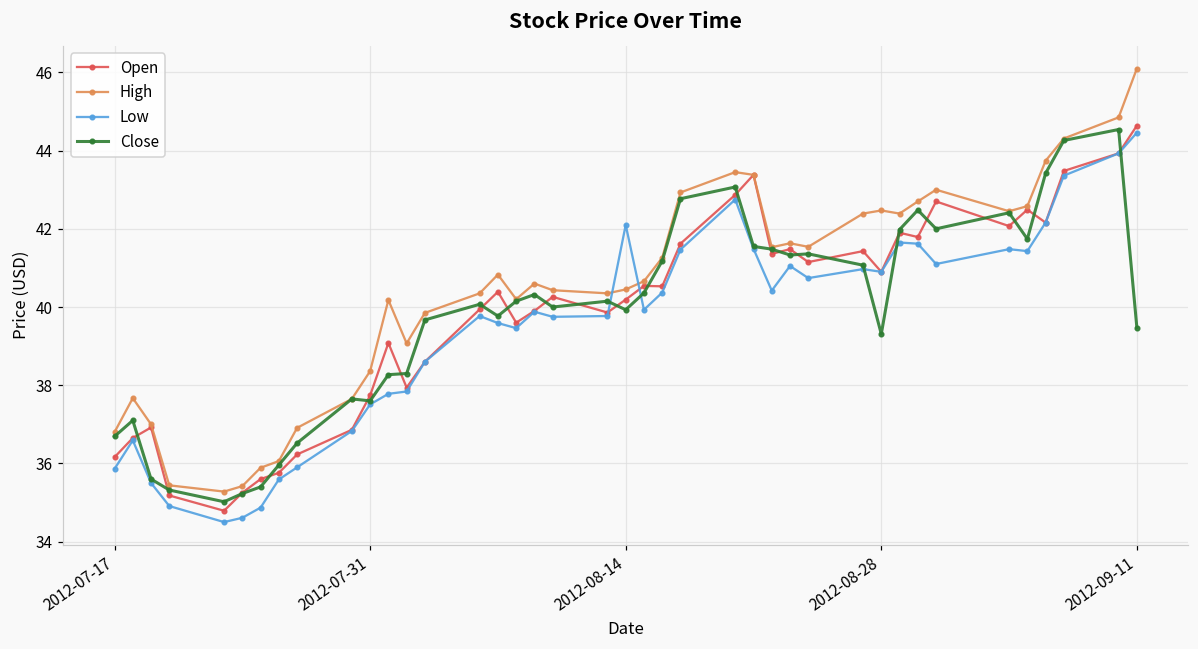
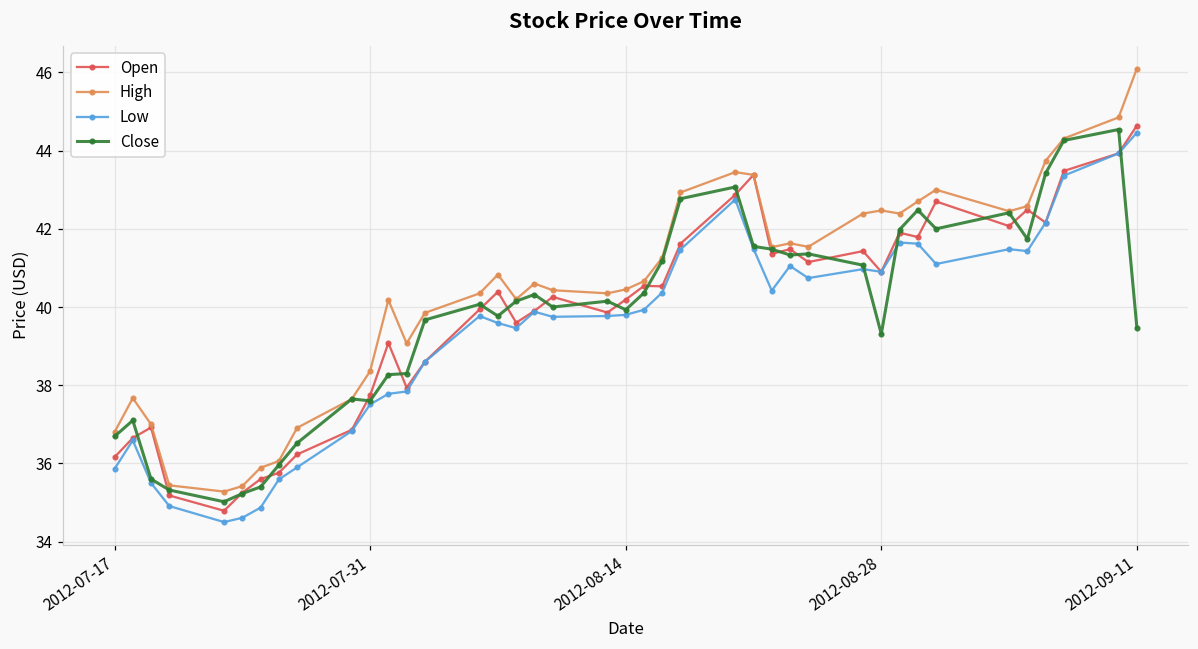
Low, 2012-08-14: 42.1 -> 39.8
